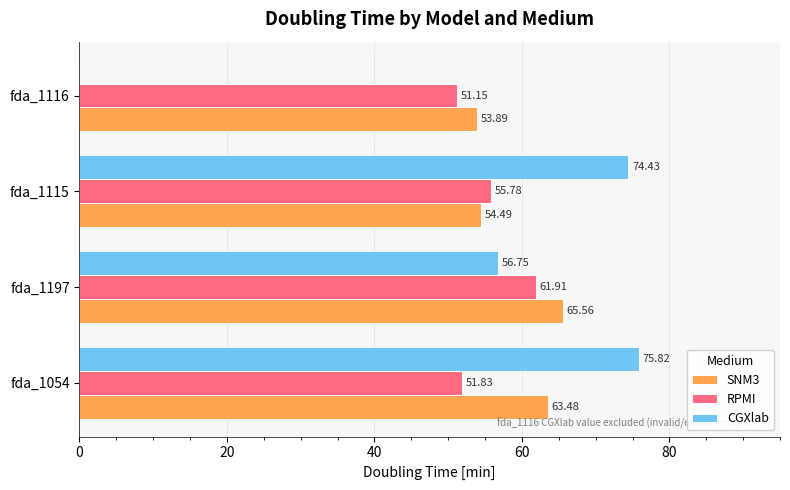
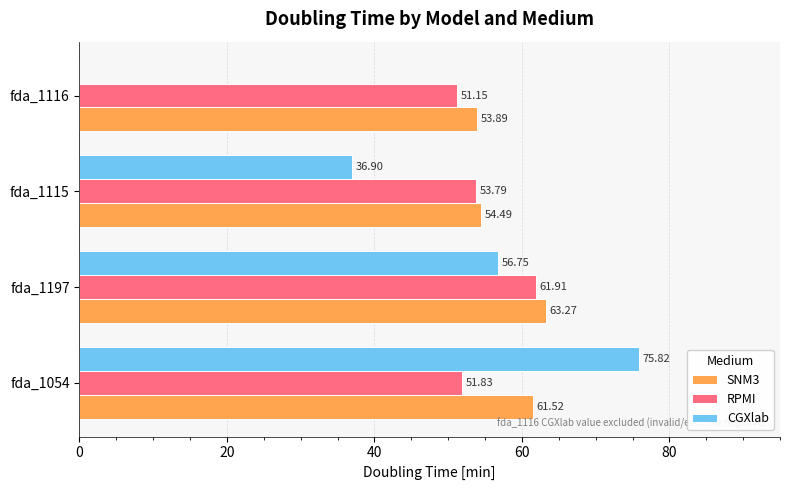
CGXlab, fda_1115: 74.43 -> 36.90
RPMI, fda_1115: 55.78 -> 53.79
SNM3, fda_1197: 65.56 -> 63.27
SNM3, fda_1054: 63.48 -> 61.52
